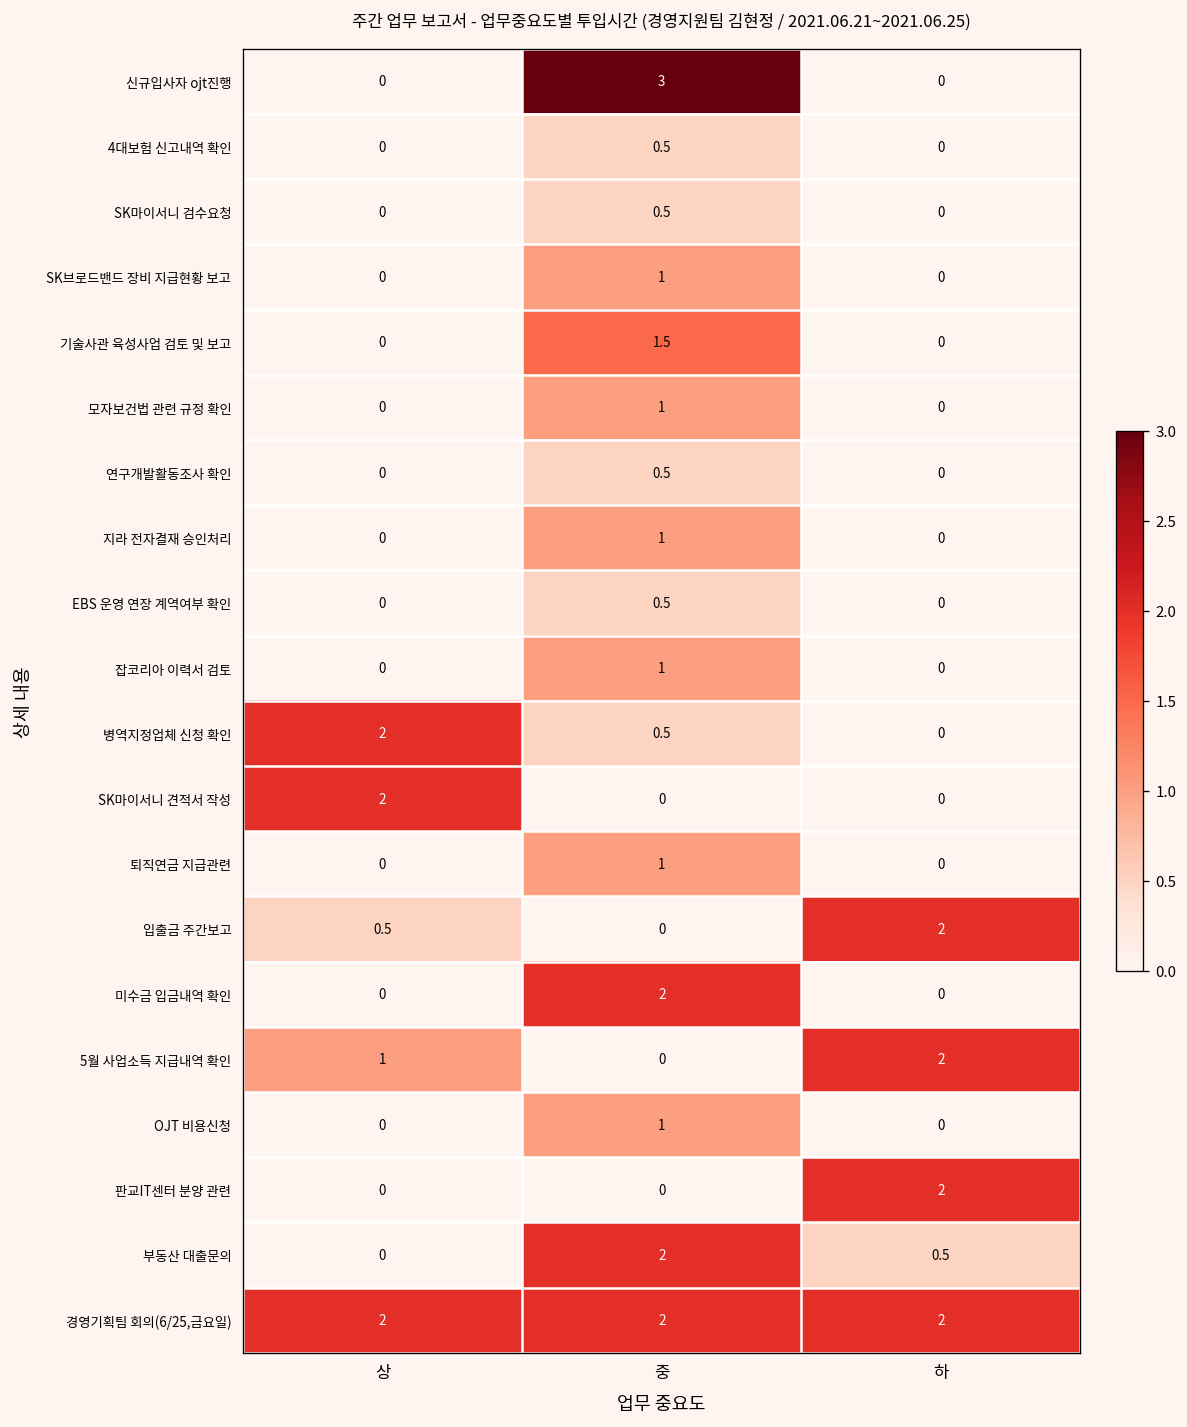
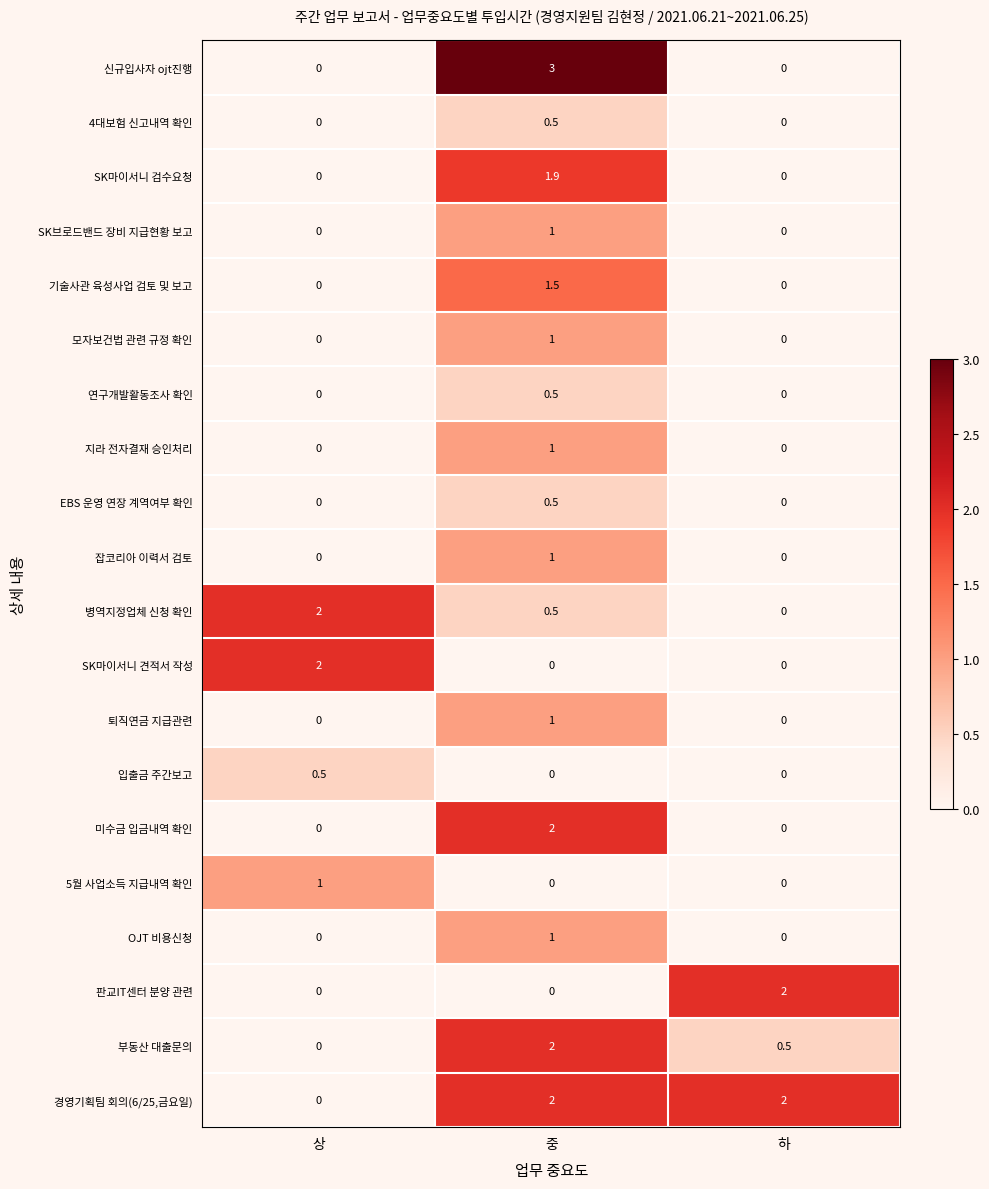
SK마이서니 검수요청, 중: 0.5 -> 1.9
입출금 주간보고, 하: 2 -> 0
5월 사업소득 지급내역 확인, 하: 2 -> 0
경영기획팀 회의(6/25,금요일), 상: 2 -> 0
